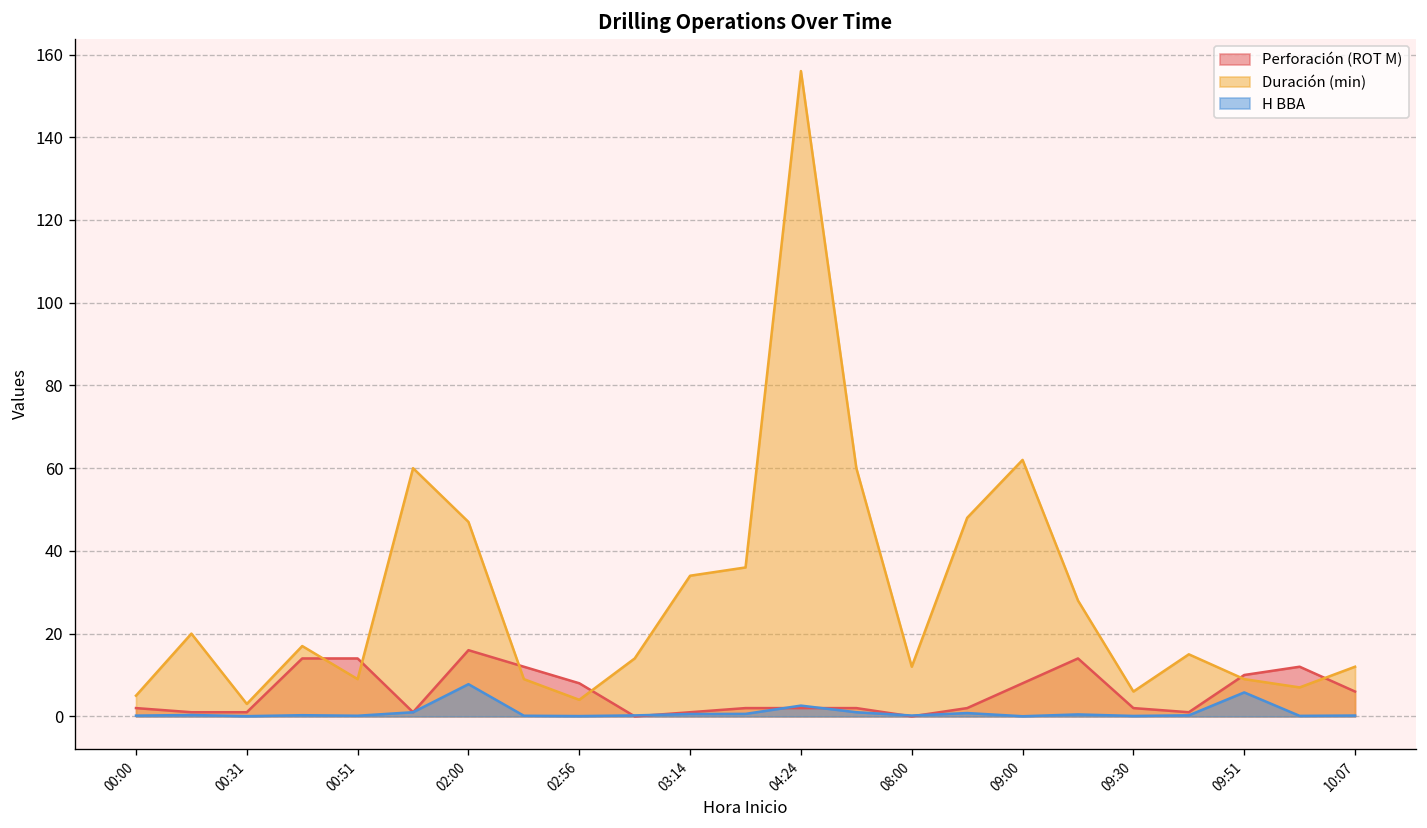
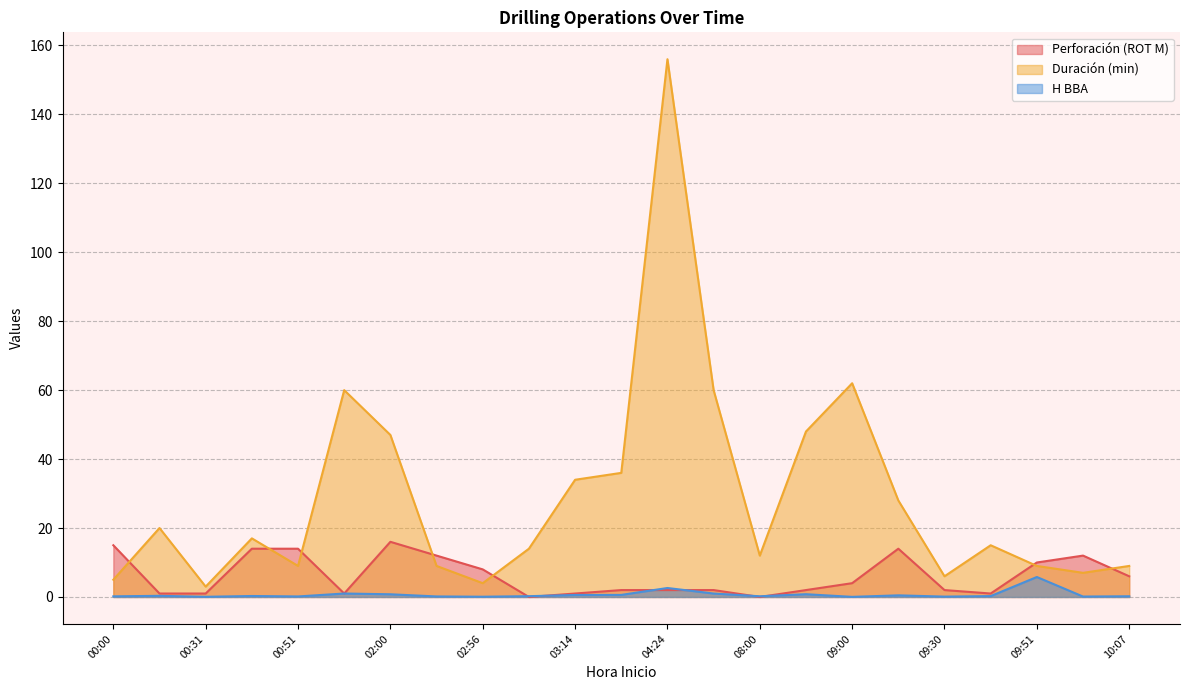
Perforación (ROT M), 00:00: 2 -> 15
H BBA, 02:00: 8 -> 1
Perforación (ROT M), 09:00: 8 -> 4
Duración (min), 10:07: 12 -> 9
